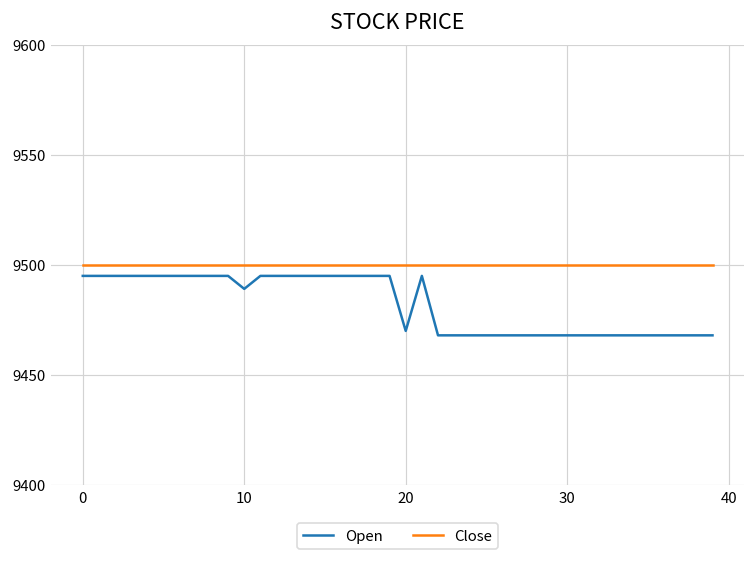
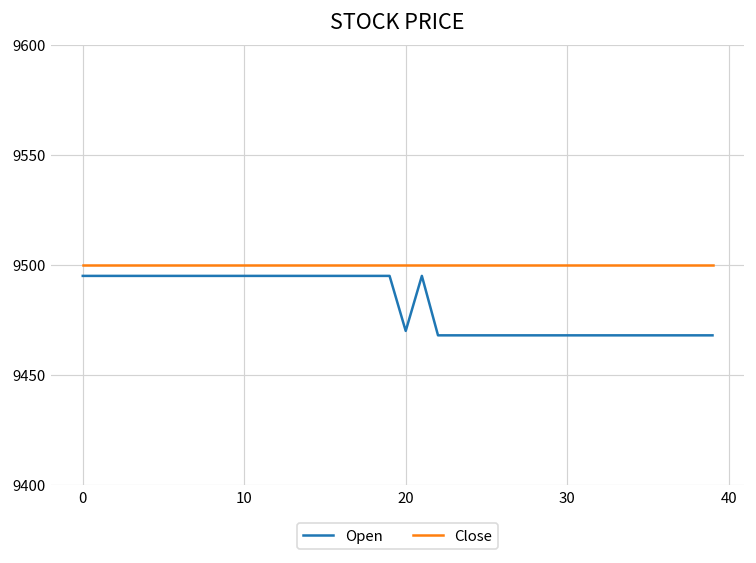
Open, 10: 9489 -> 9495
